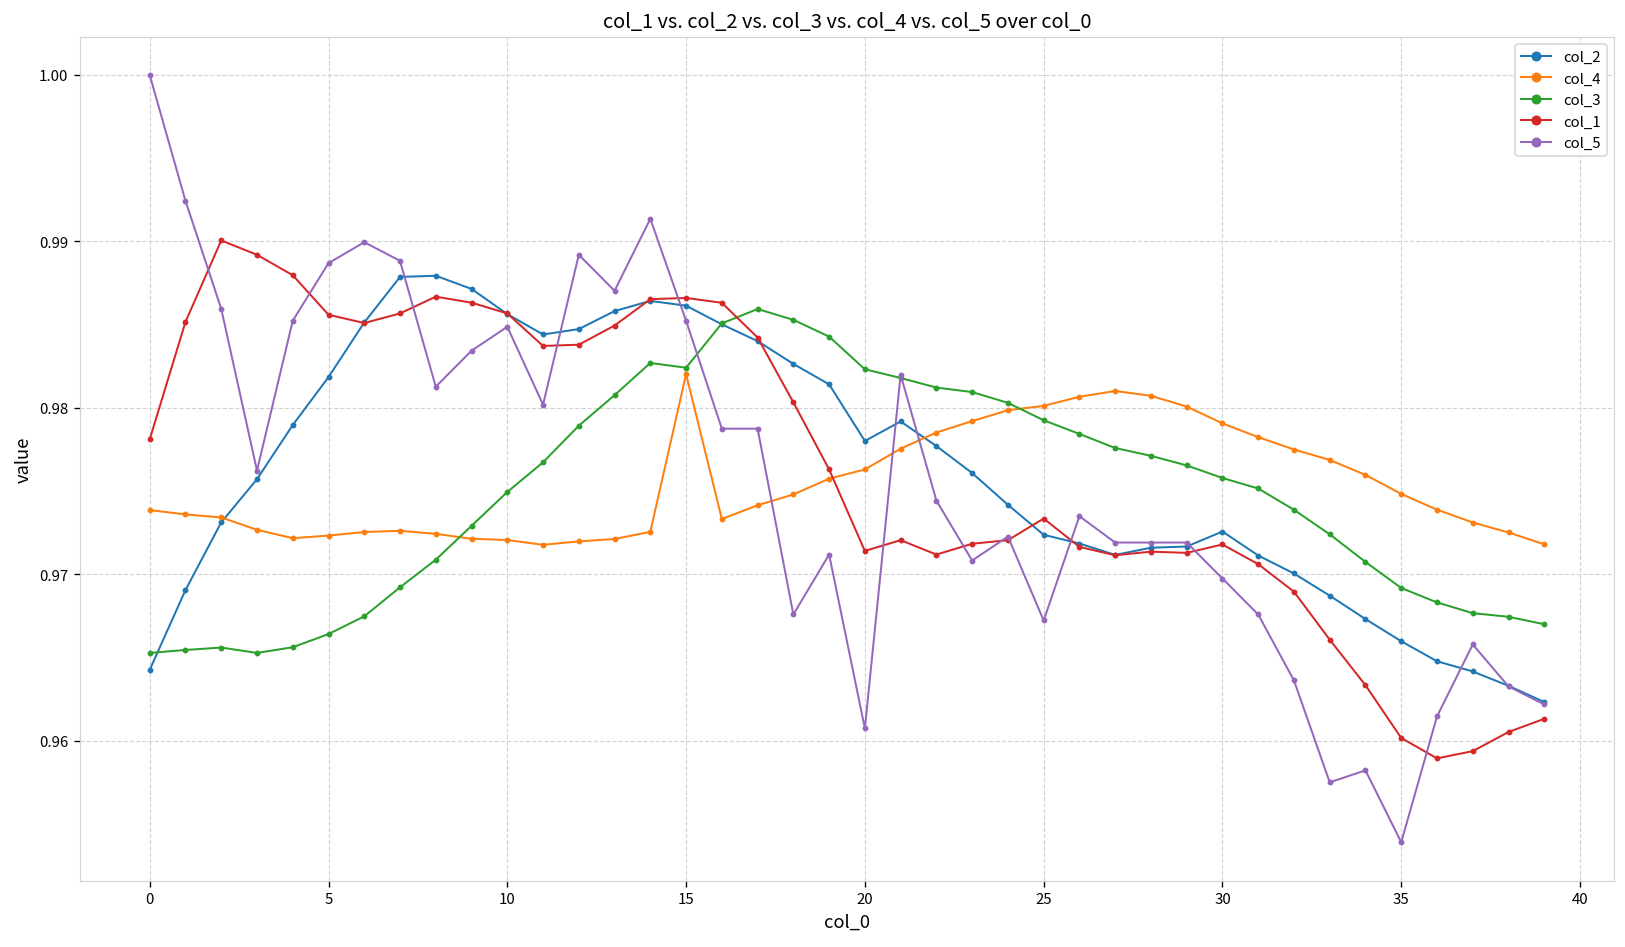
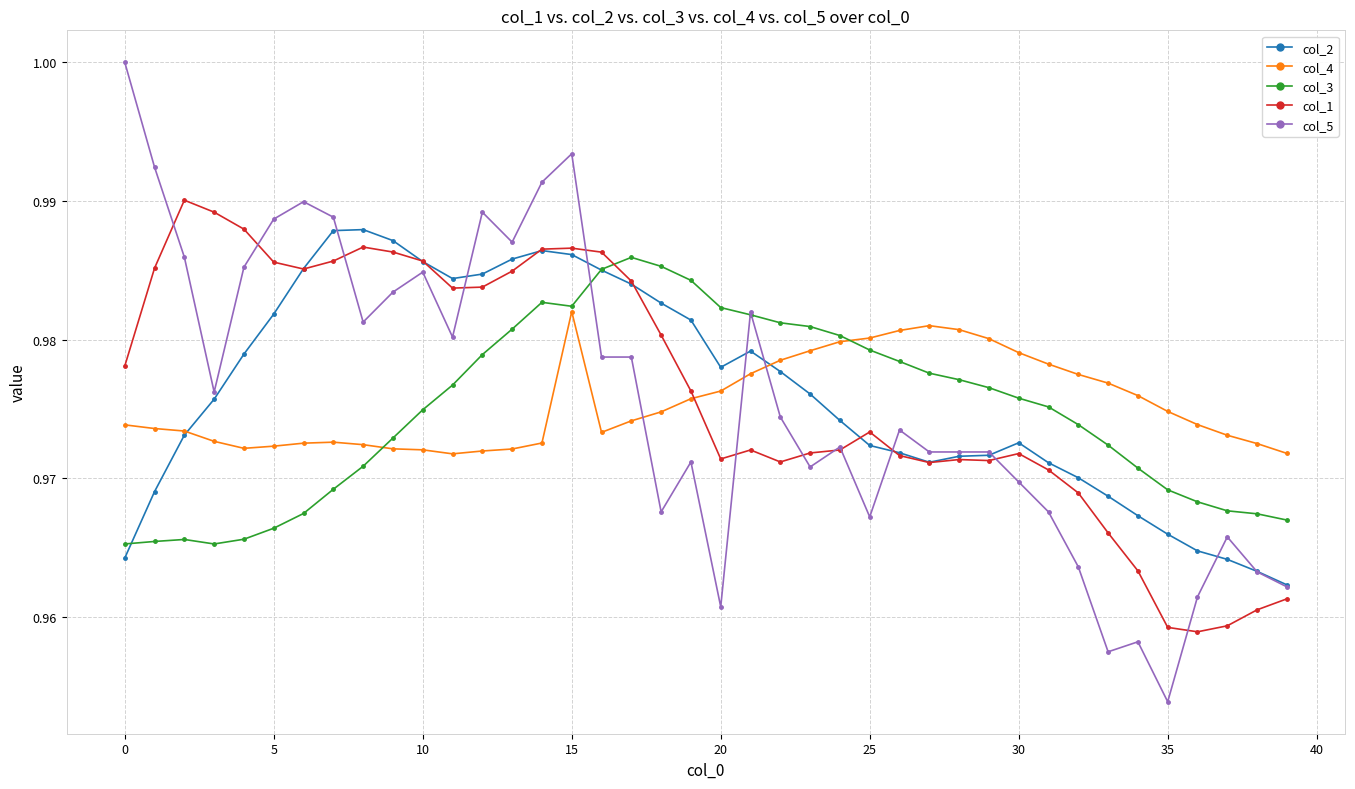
col_5, 15: 0.9852 -> 0.9934
col_1, 35: 0.9602 -> 0.9593
